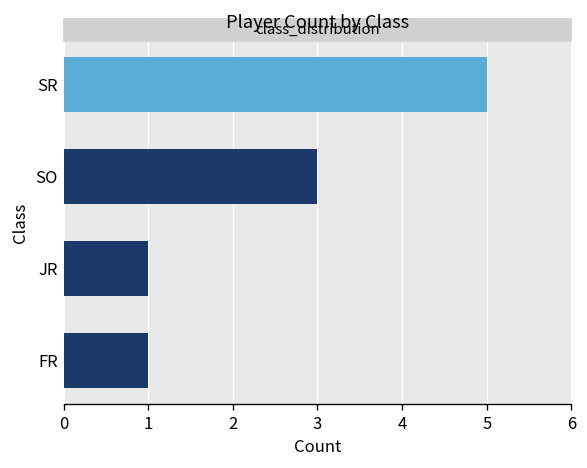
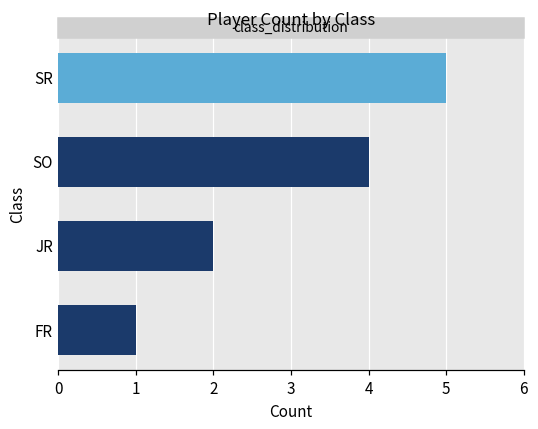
SO: 3 -> 4
JR: 1 -> 2
